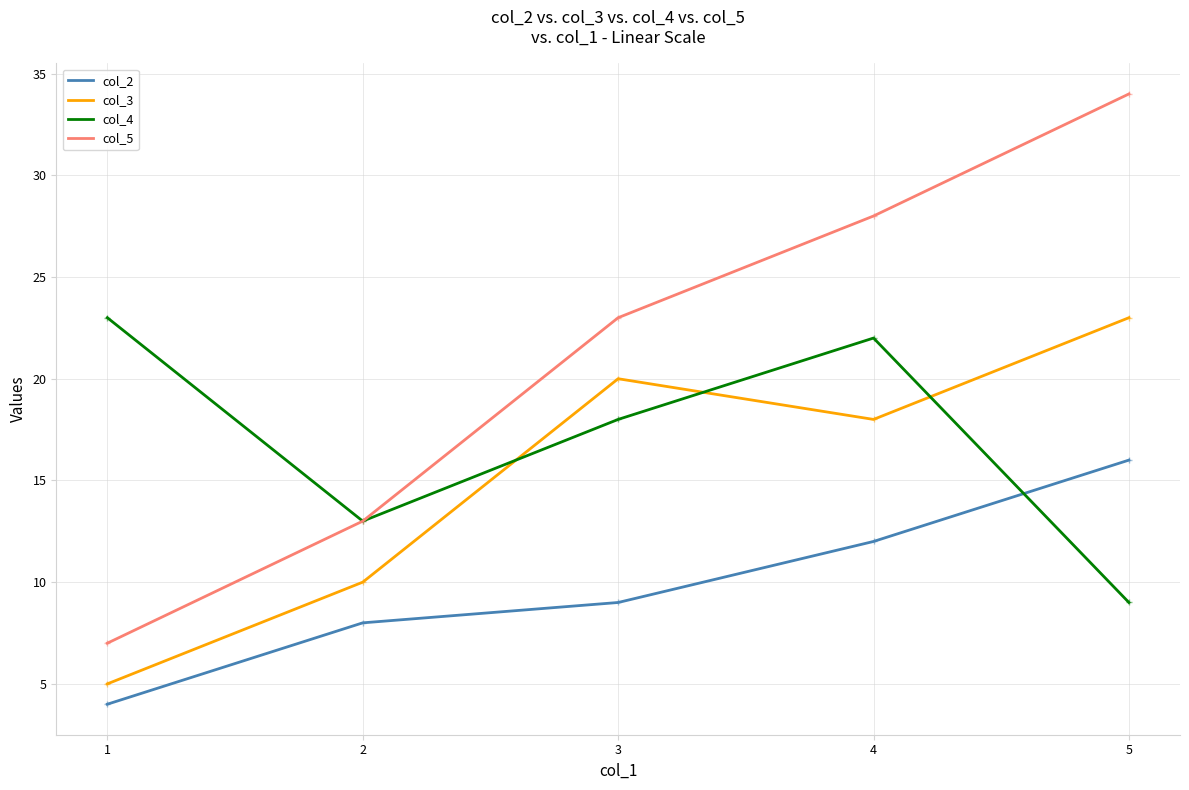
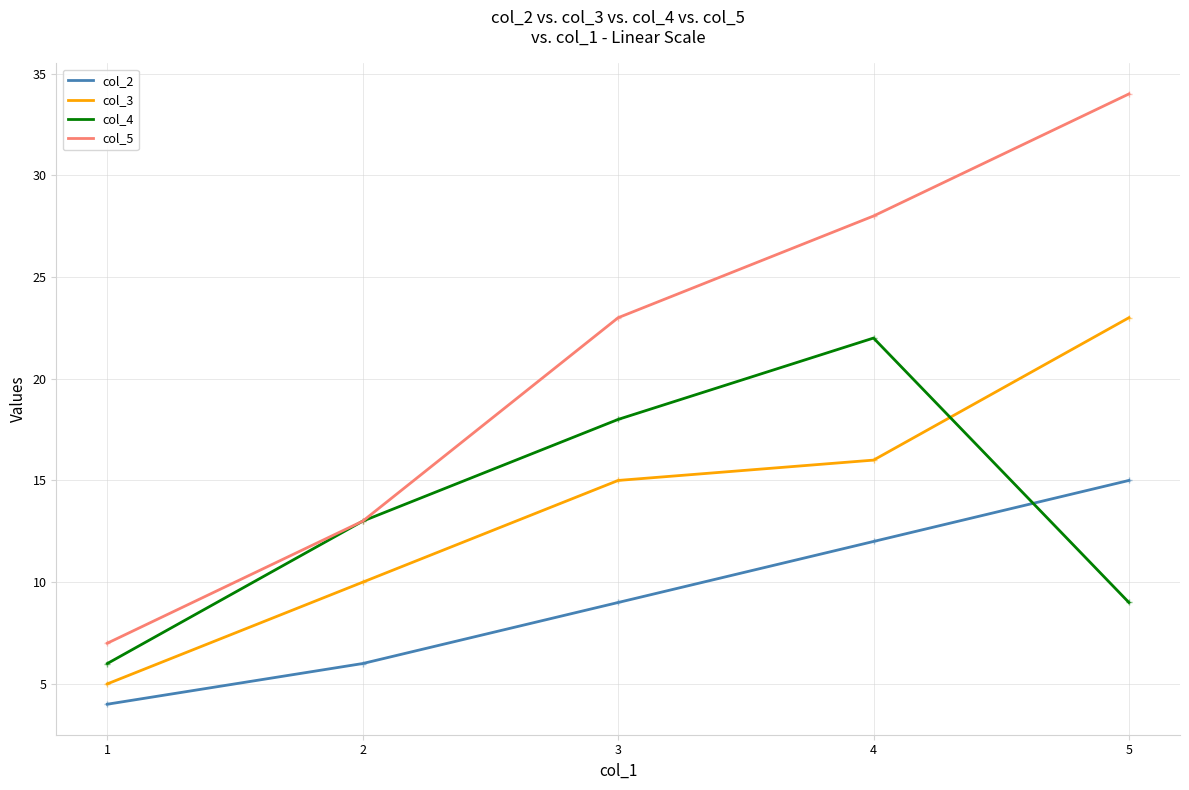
col_4, 1: 23 -> 6
col_2, 2: 8 -> 6
col_3, 3: 20 -> 15
col_3, 4: 18 -> 16
col_2, 5: 16 -> 15
